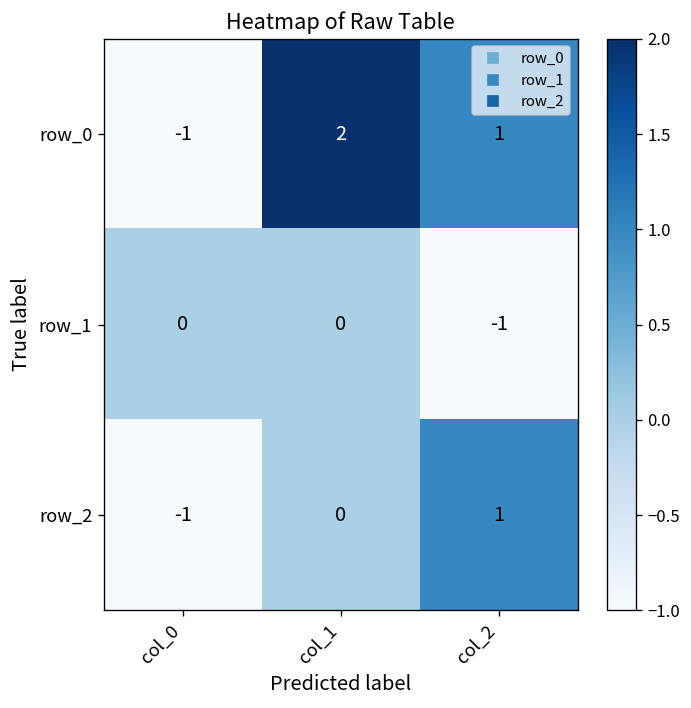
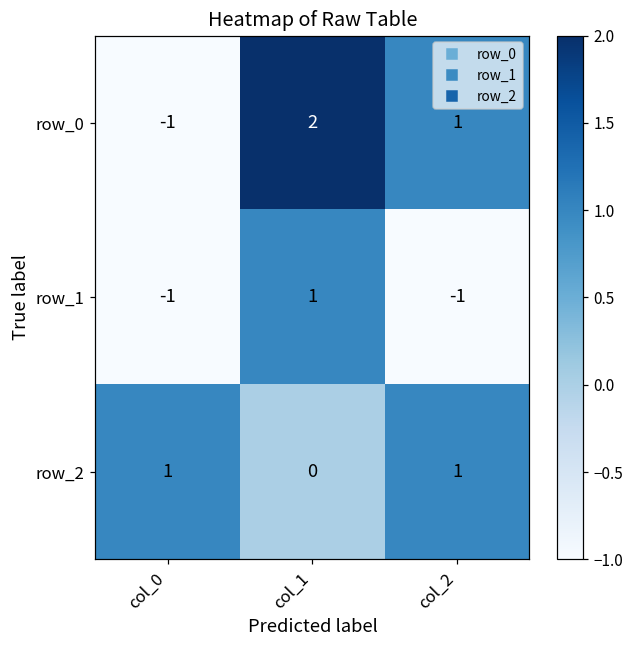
row_1, col_0: 0 -> -1
row_1, col_1: 0 -> 1
row_2, col_0: -1 -> 1
